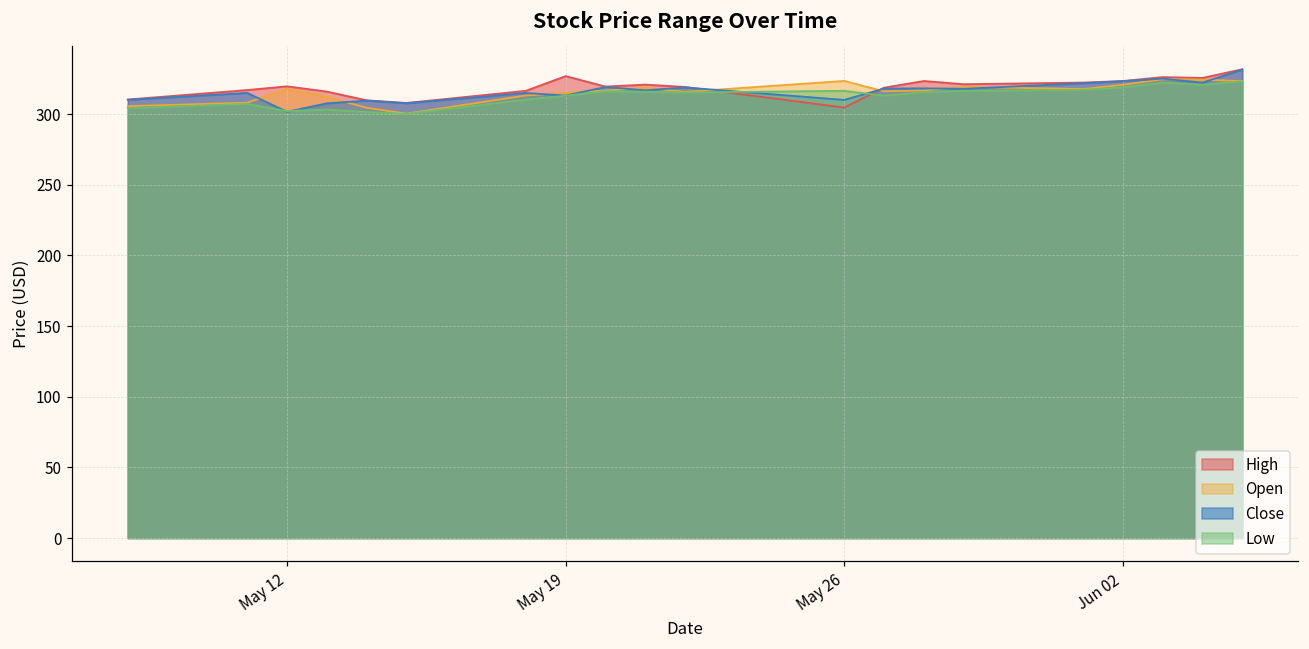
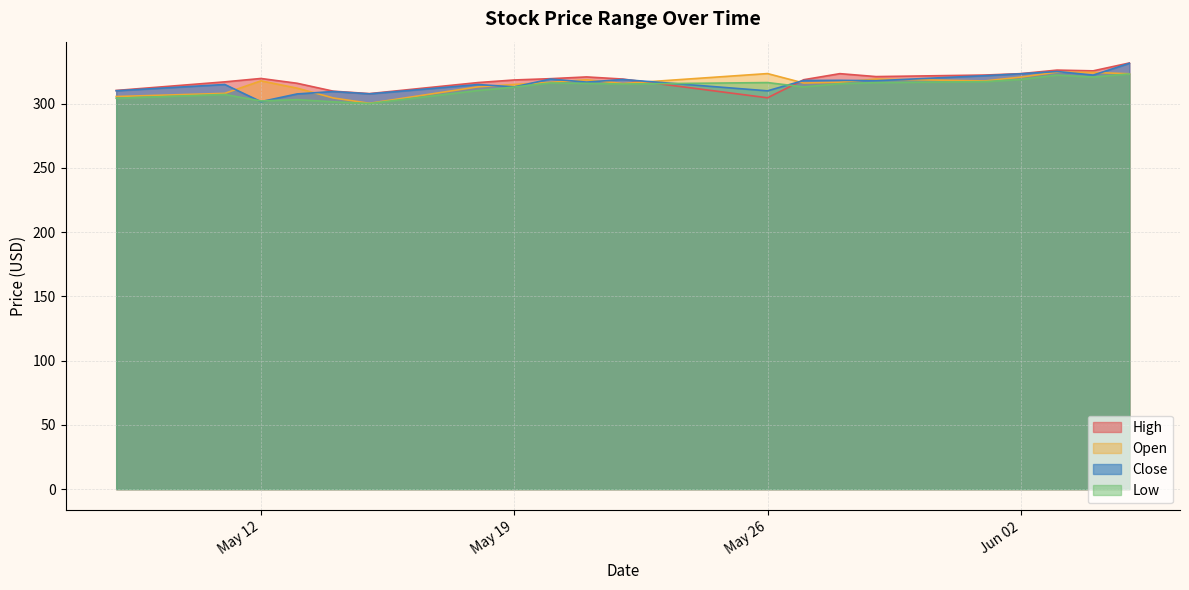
High, May 19: 327 -> 319
